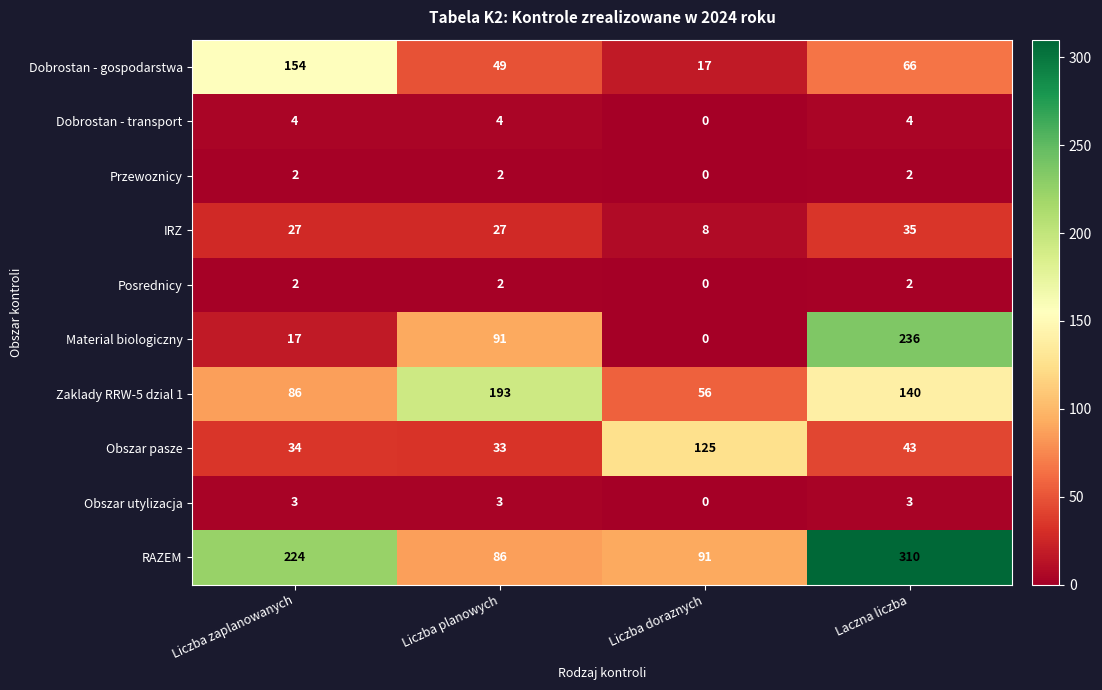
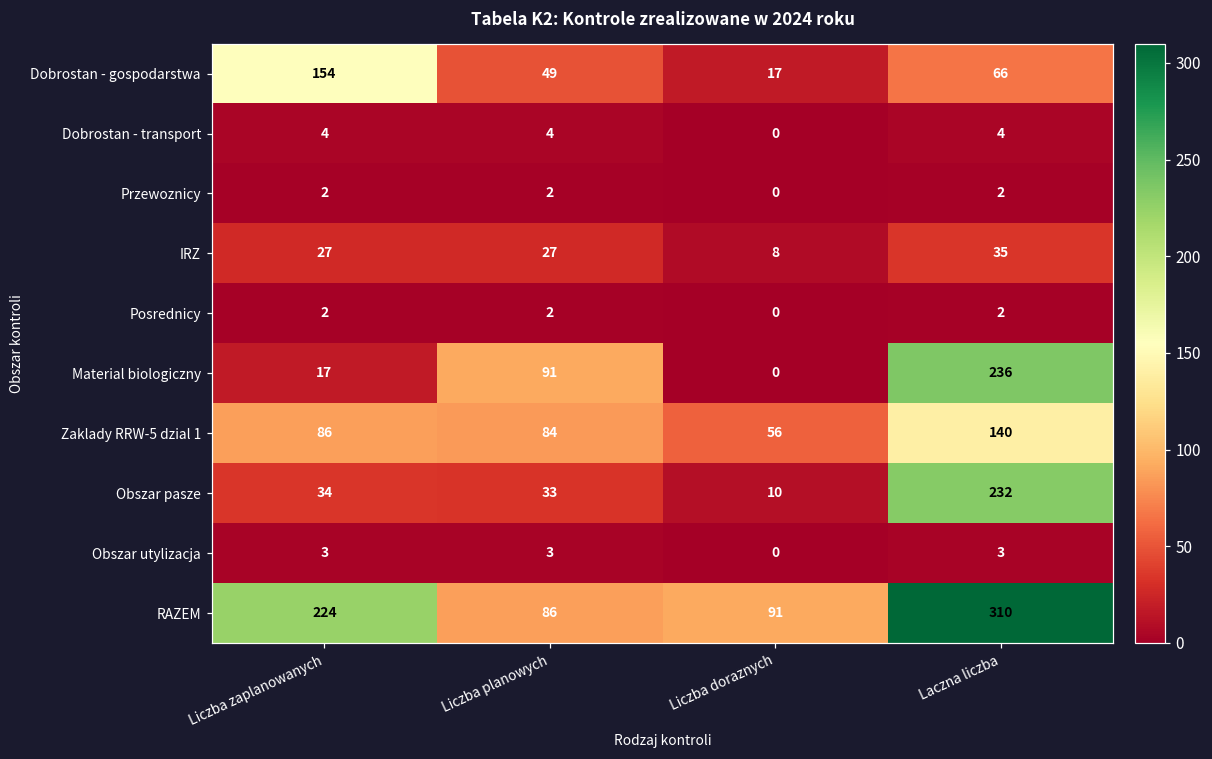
Zaklady RRW-5 dzial 1, Liczba planowych: 193 -> 84
Obszar pasze, Liczba doraznych: 125 -> 10
Obszar pasze, Laczna liczba: 43 -> 232
